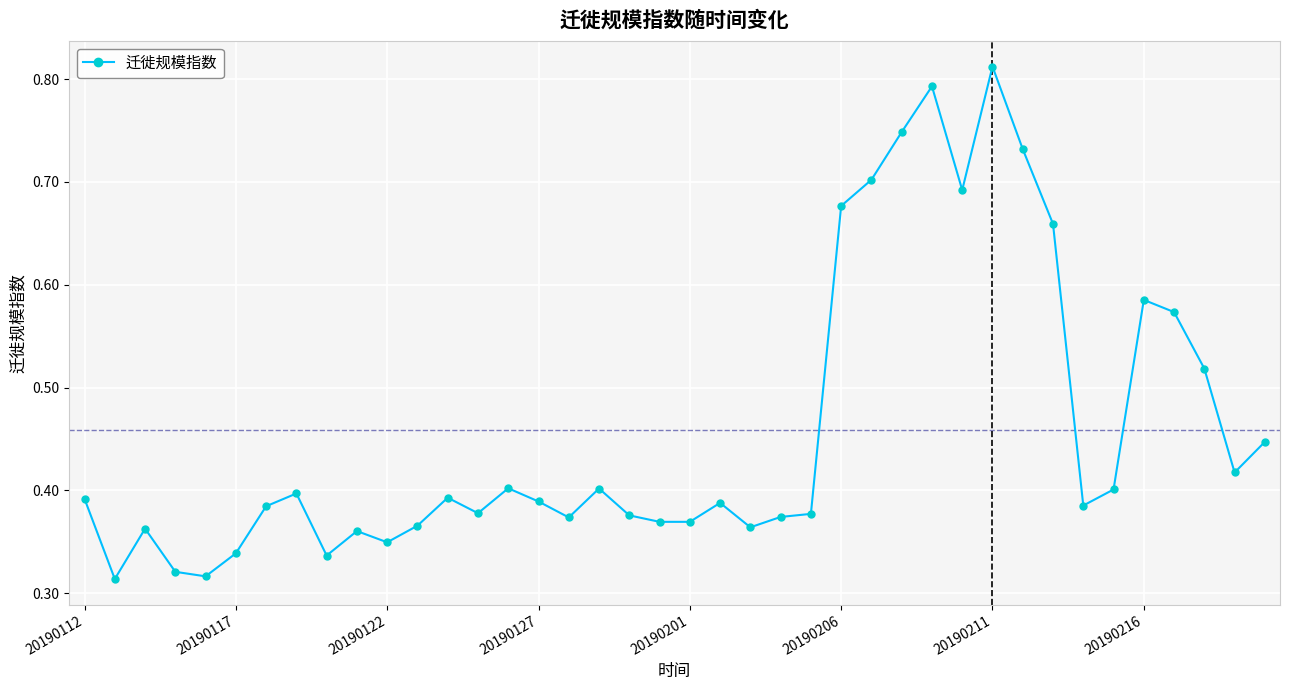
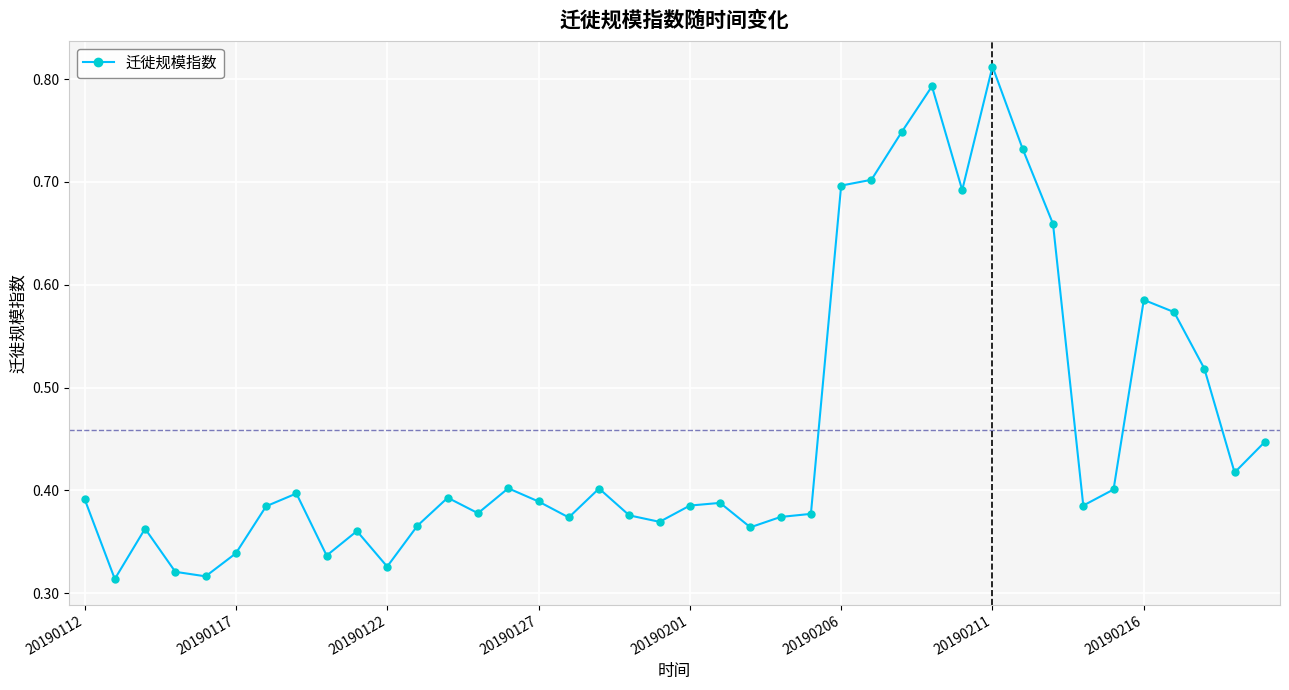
20190122: 0.349 -> 0.326
20190201: 0.369 -> 0.385
20190206: 0.677 -> 0.696
